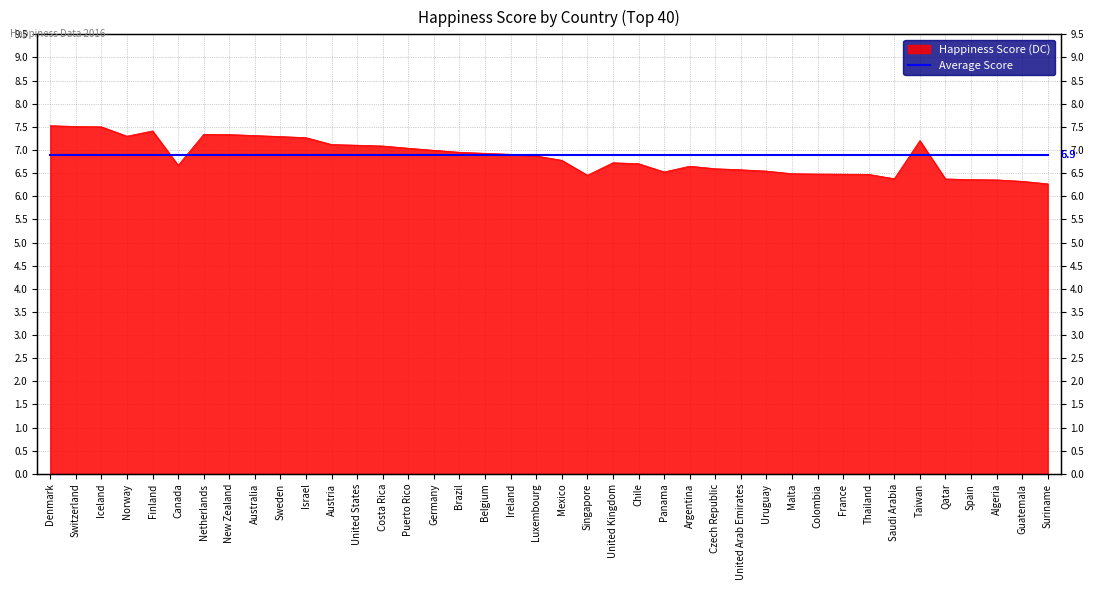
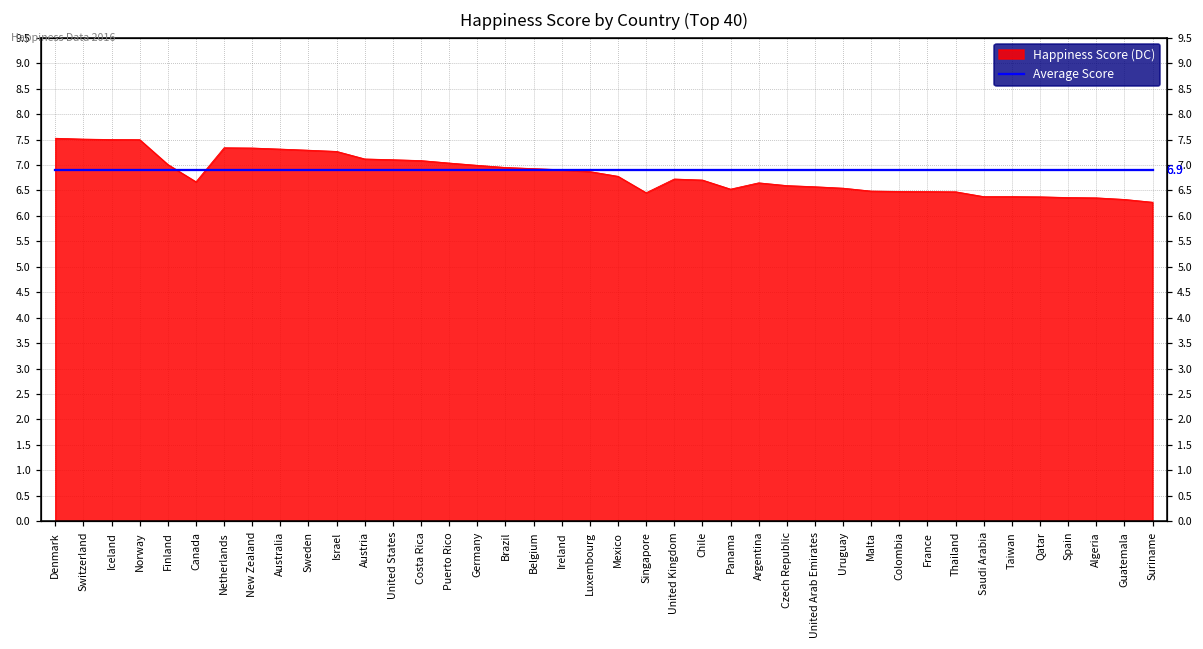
Happiness Score (DC), Norway: 7.3 -> 7.5
Happiness Score (DC), Finland: 7.4 -> 7.0
Happiness Score (DC), Taiwan: 7.2 -> 6.4
